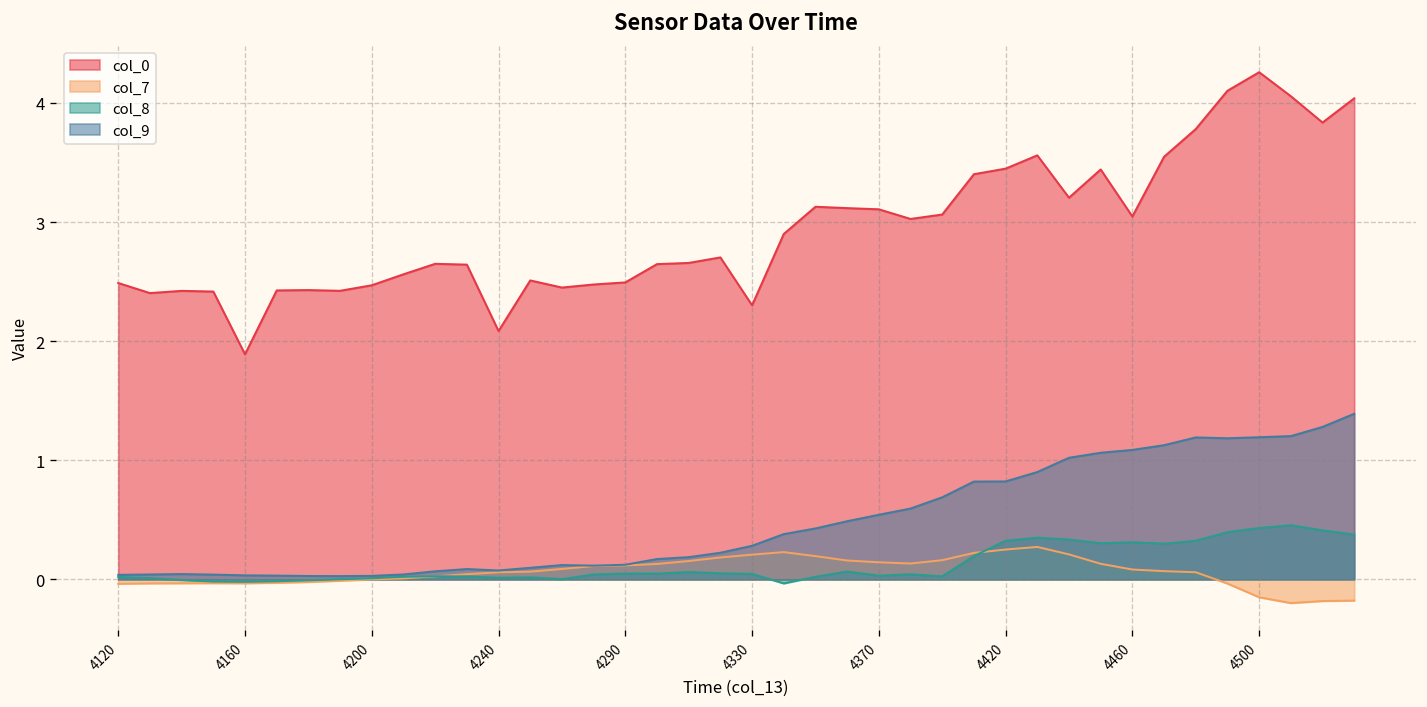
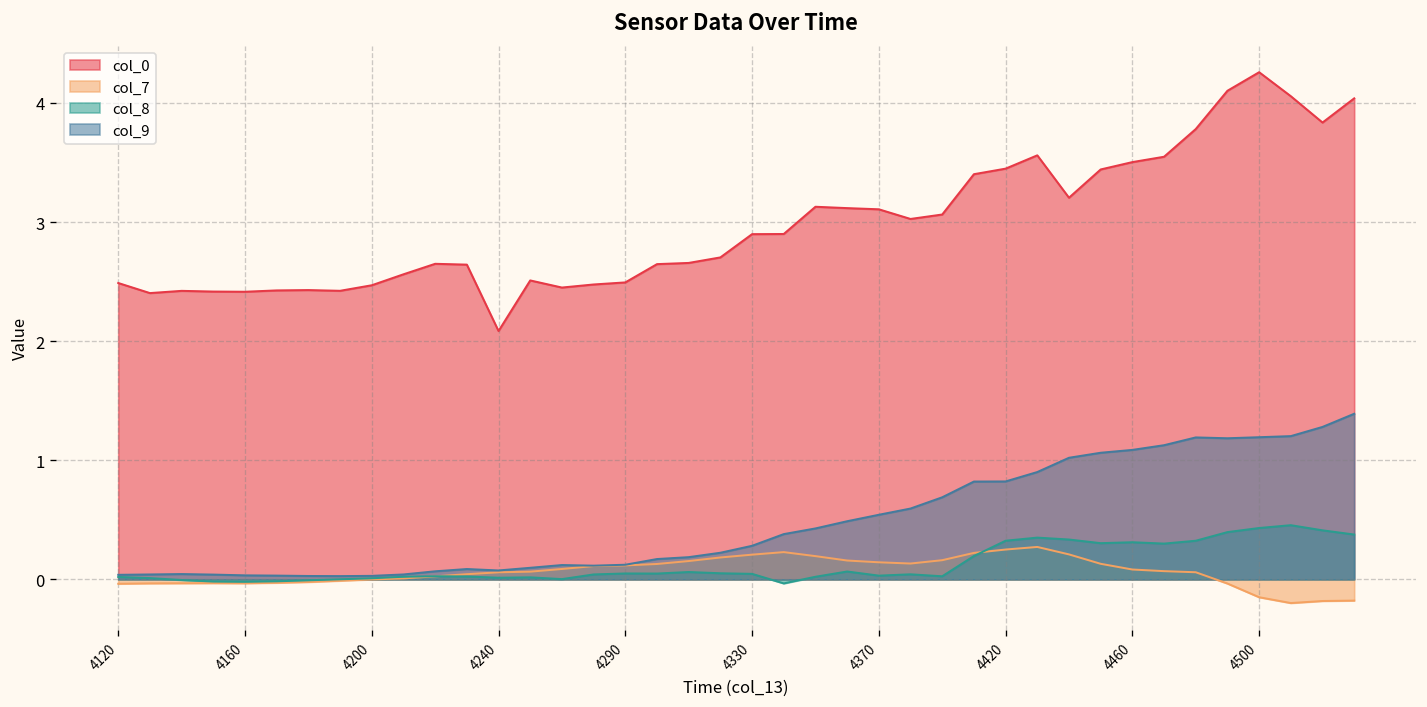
col_0, 4160: 1.9 -> 2.4
col_0, 4330: 2.3 -> 2.9
col_0, 4460: 3.0 -> 3.5
